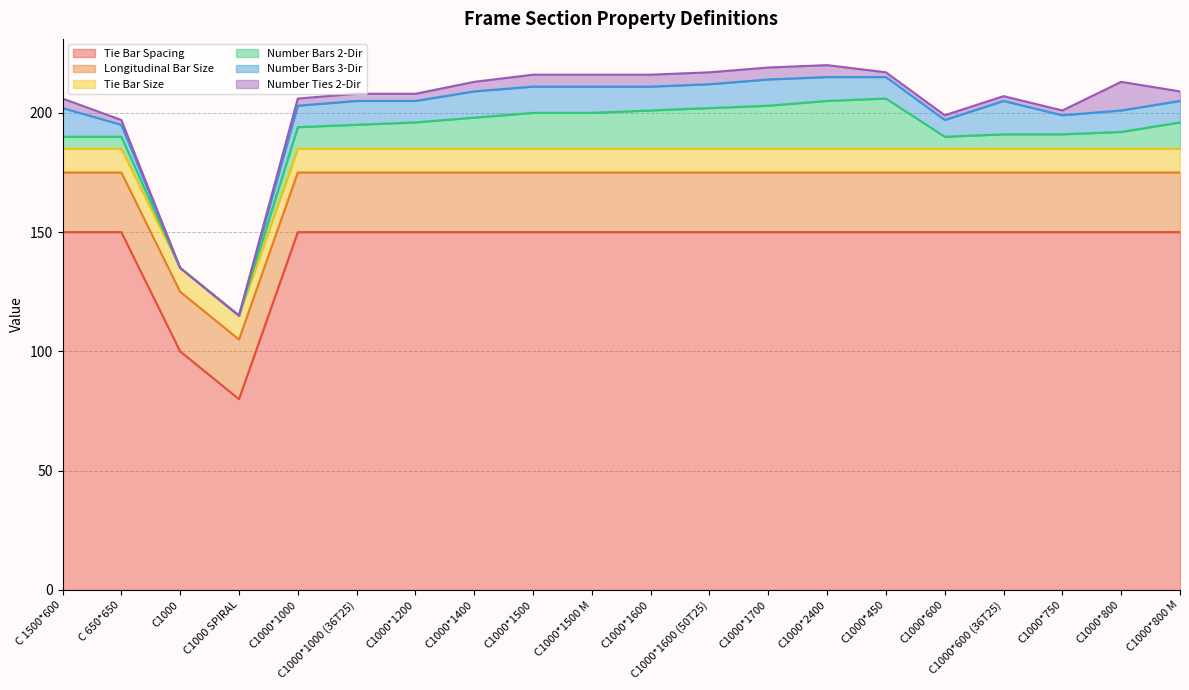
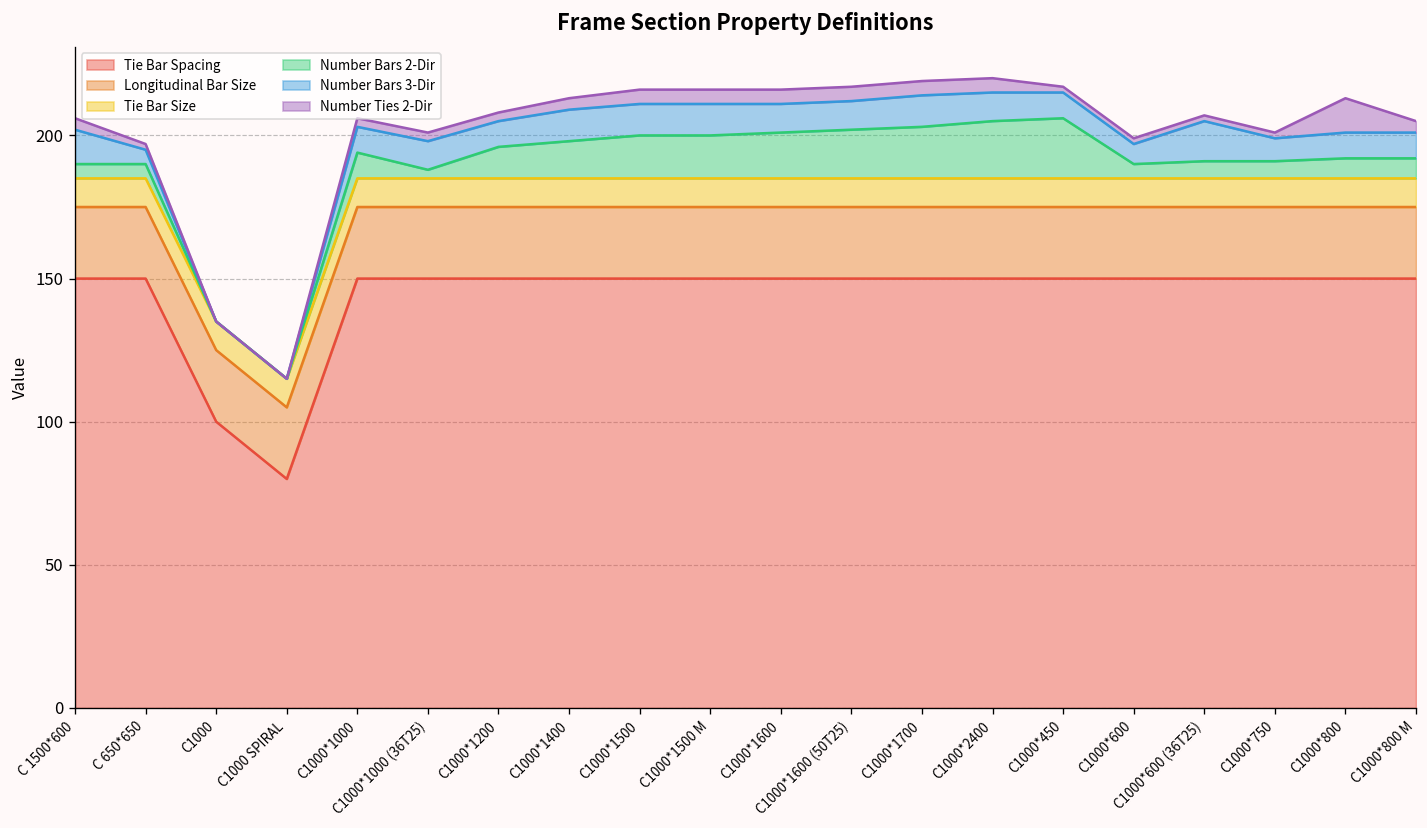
Number Bars 2-Dir, C1000*1000 (36T25): 10 -> 3
Number Bars 2-Dir, C1000*800 M: 11 -> 7
